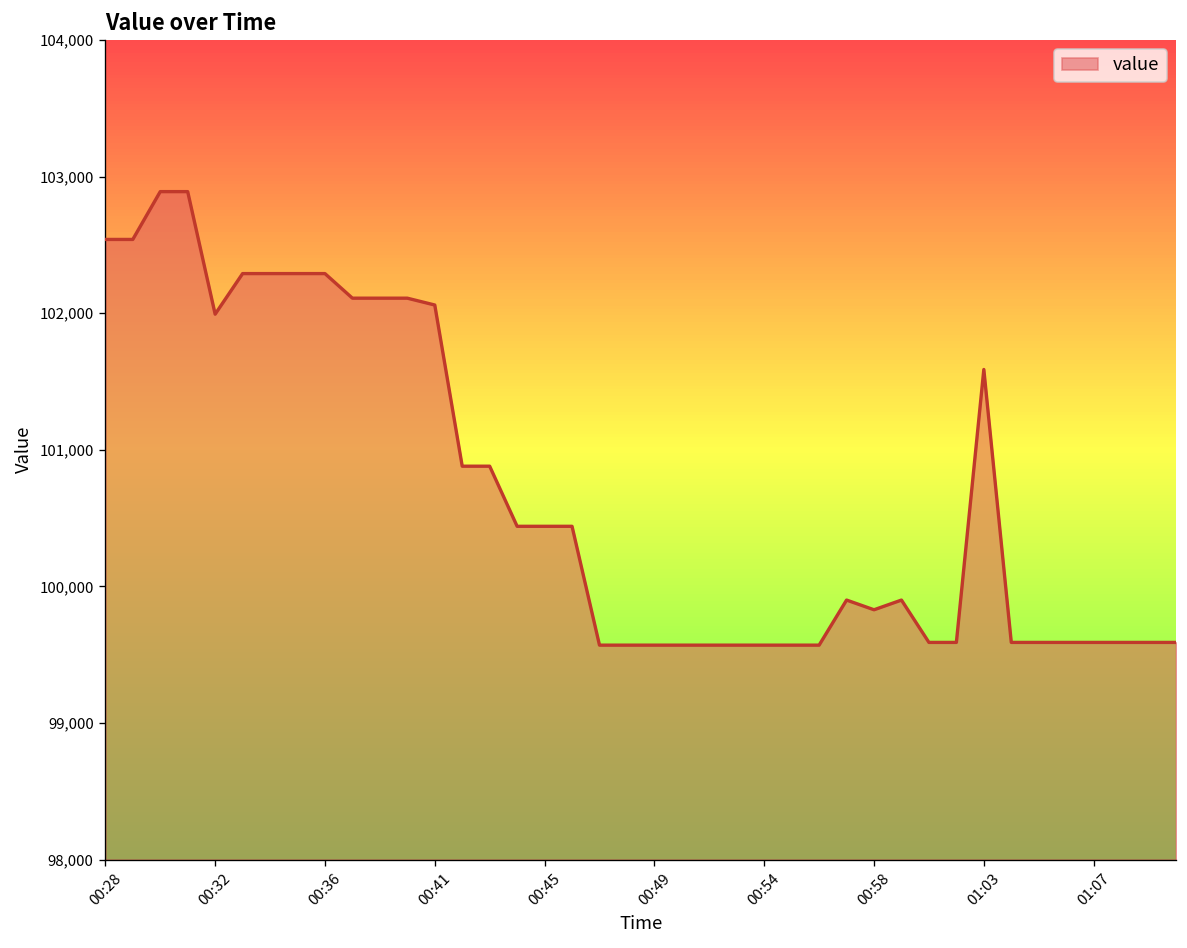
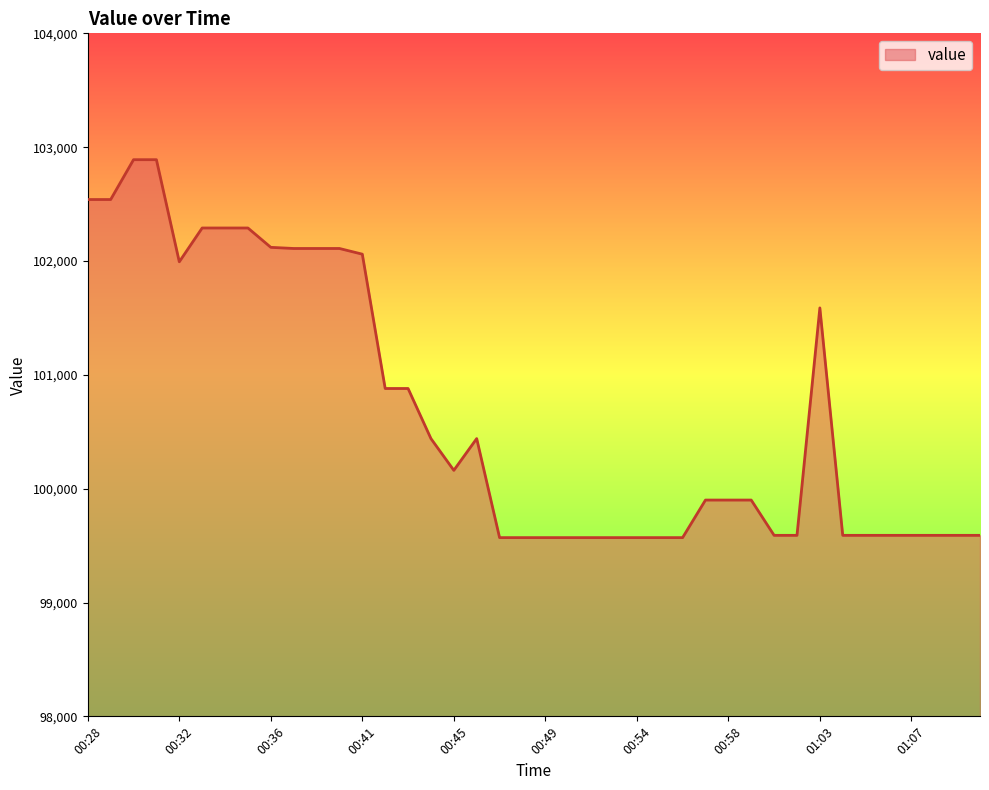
00:36: 102,290 -> 102,120
00:45: 100,440 -> 100,160
00:58: 99,830 -> 99,900
